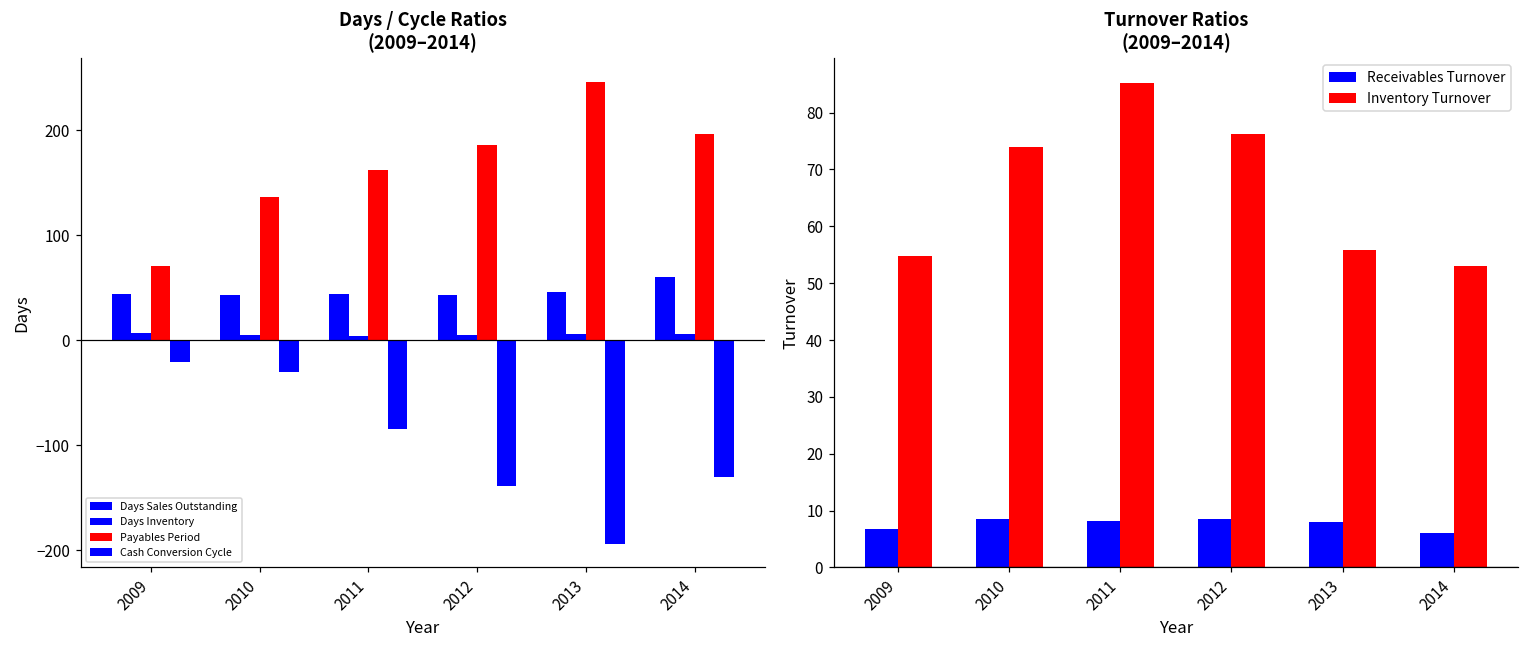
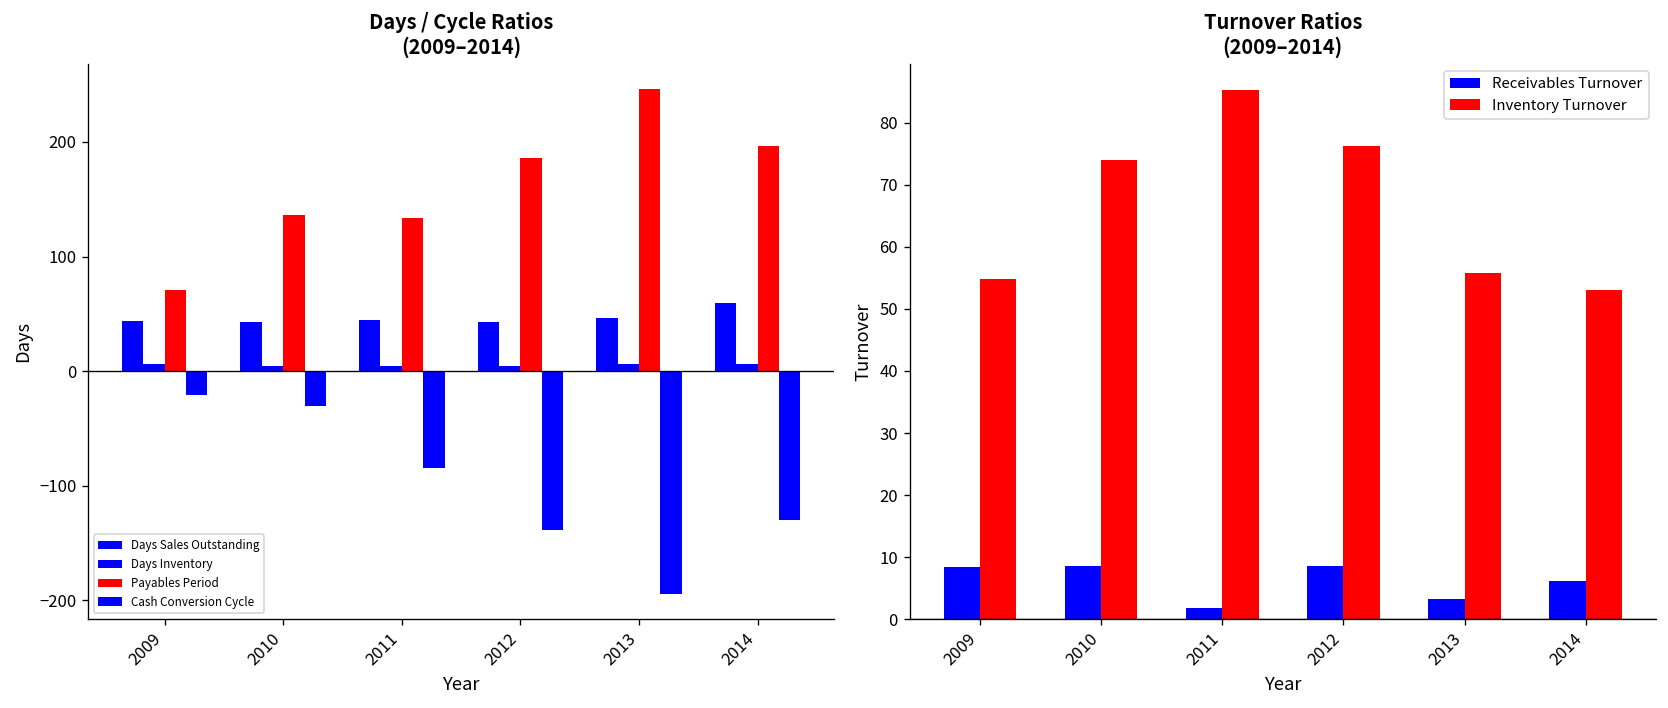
Days / Cycle Ratios (2009–2014), Payables Period, 2011: 160 -> 130
Turnover Ratios (2009–2014), Receivables Turnover, 2009: 7 -> 8
Turnover Ratios (2009–2014), Receivables Turnover, 2011: 8 -> 2
Turnover Ratios (2009–2014), Receivables Turnover, 2013: 8 -> 3
